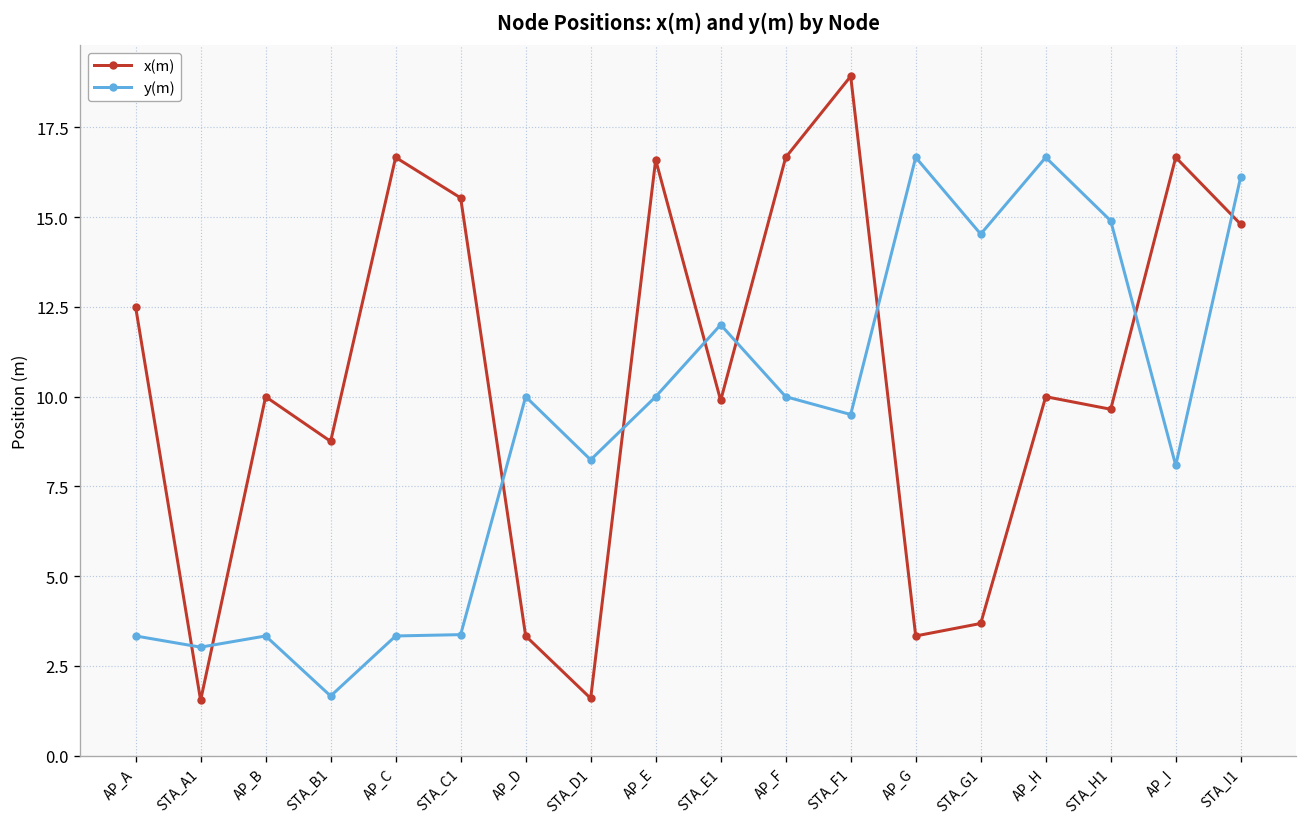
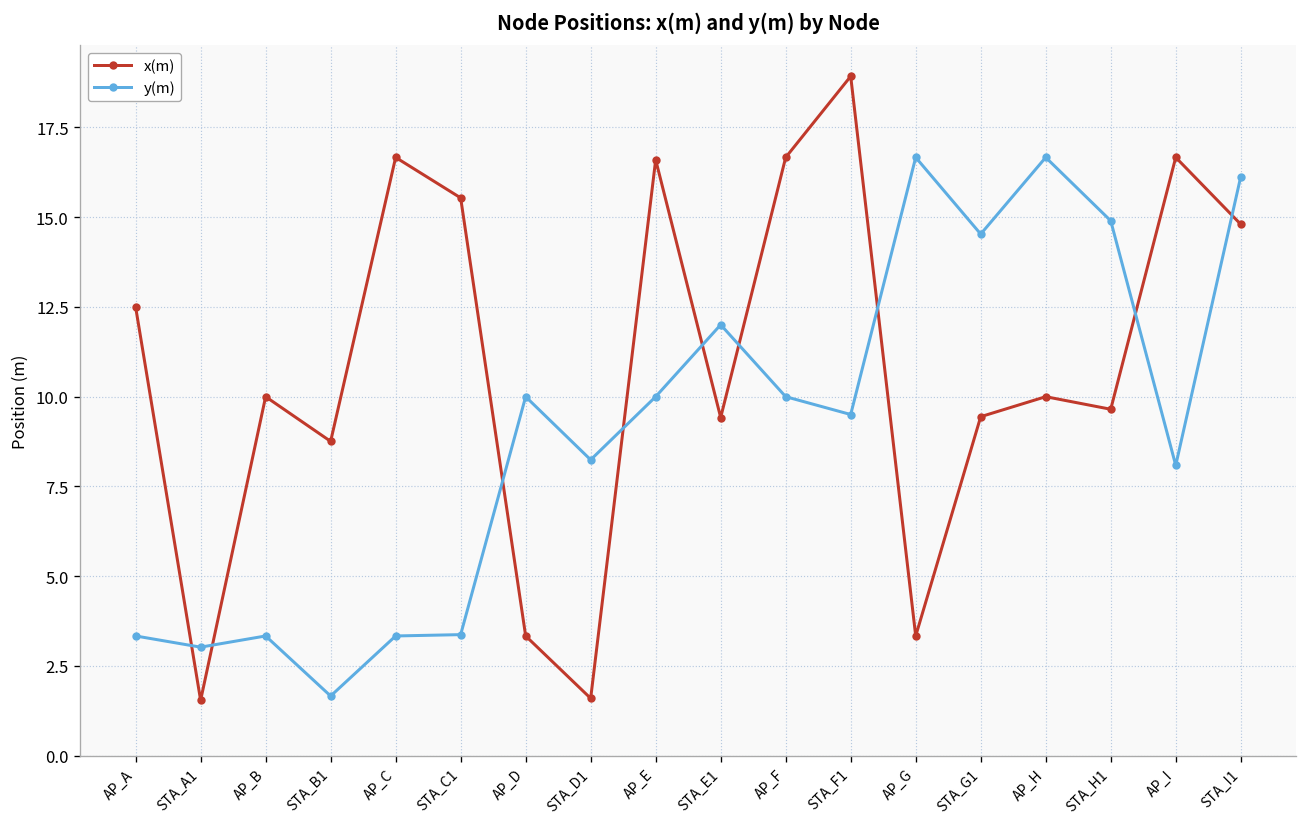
x(m), STA_E1: 9.9 -> 9.4
x(m), STA_G1: 3.7 -> 9.4
